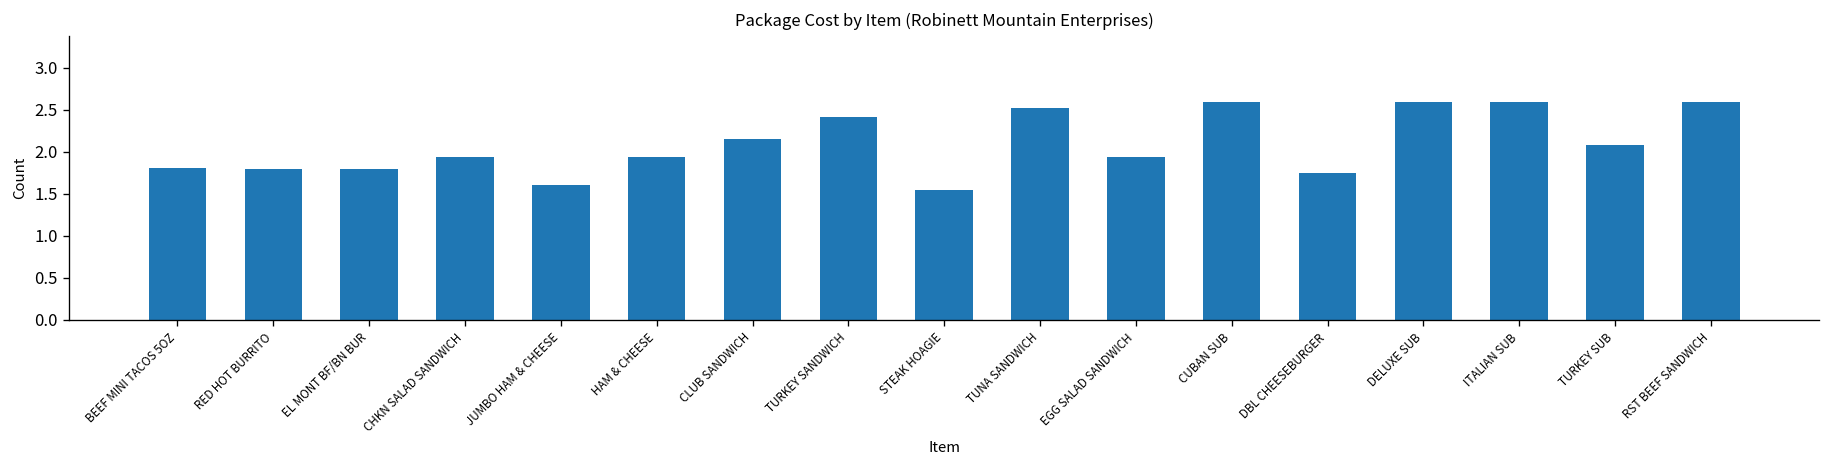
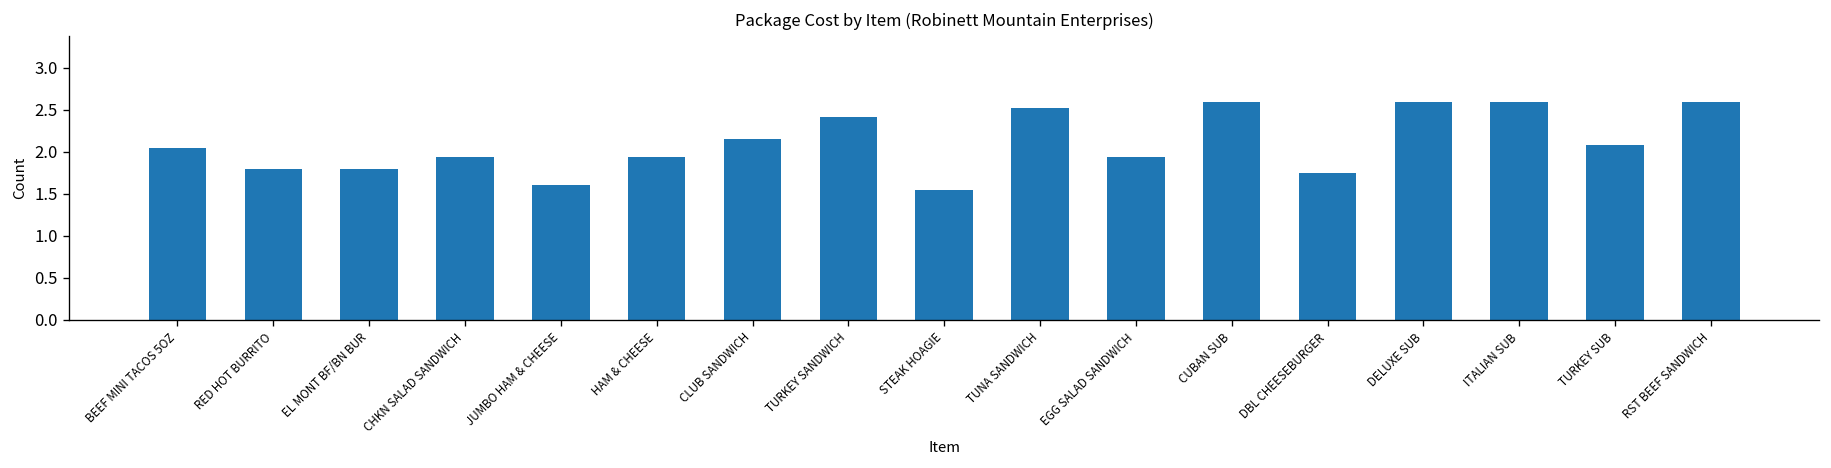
BEEF MINI TACOS 5OZ: 1.8 -> 2.1
